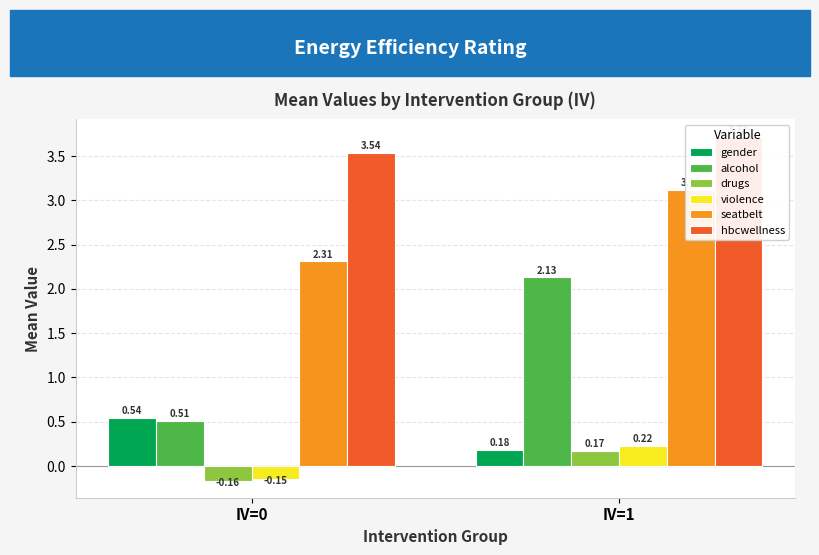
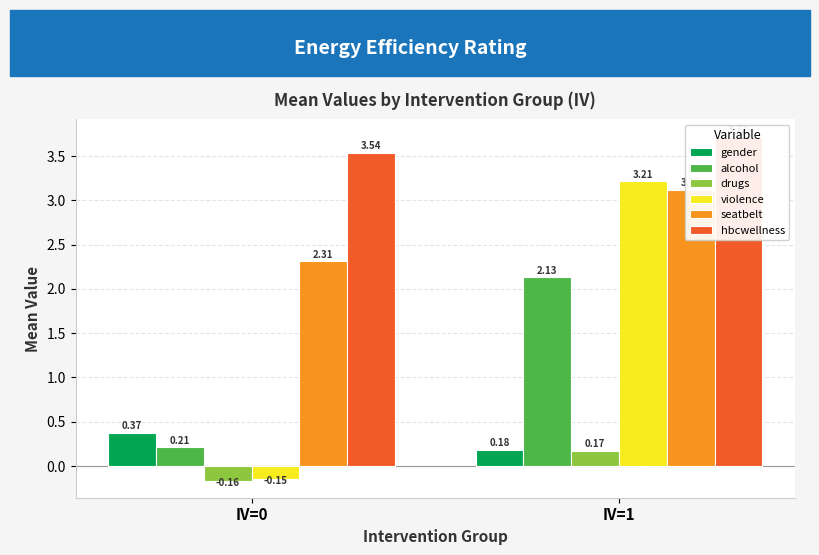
gender, IV=0: 0.54 -> 0.37
alcohol, IV=0: 0.51 -> 0.21
violence, IV=1: 0.22 -> 3.21
